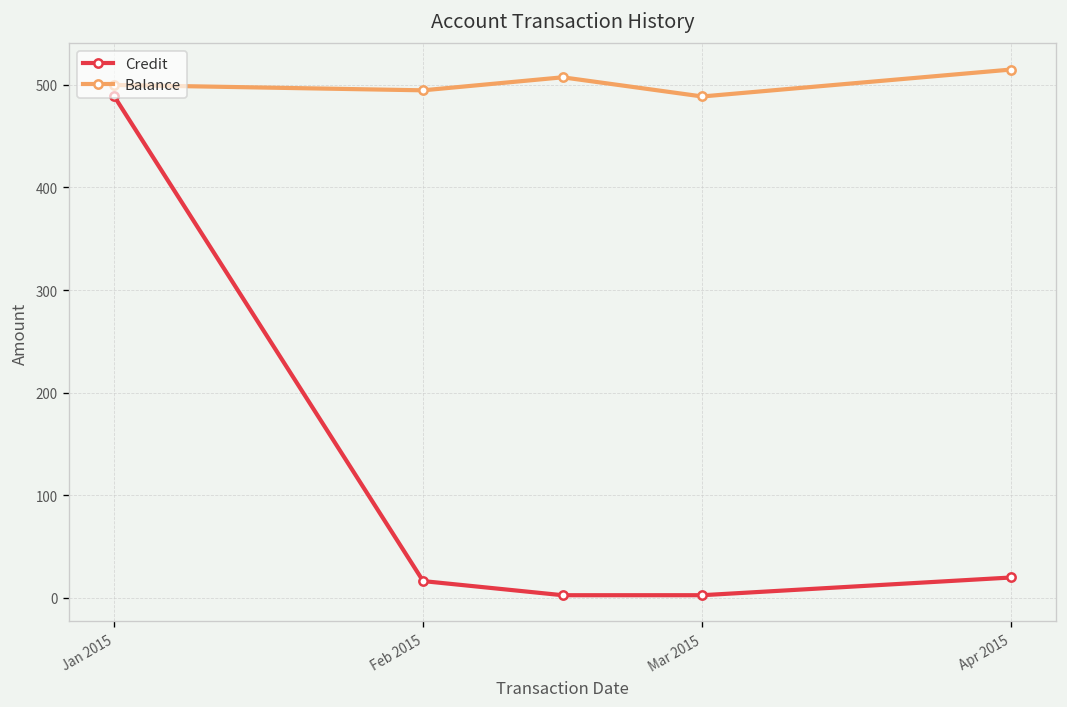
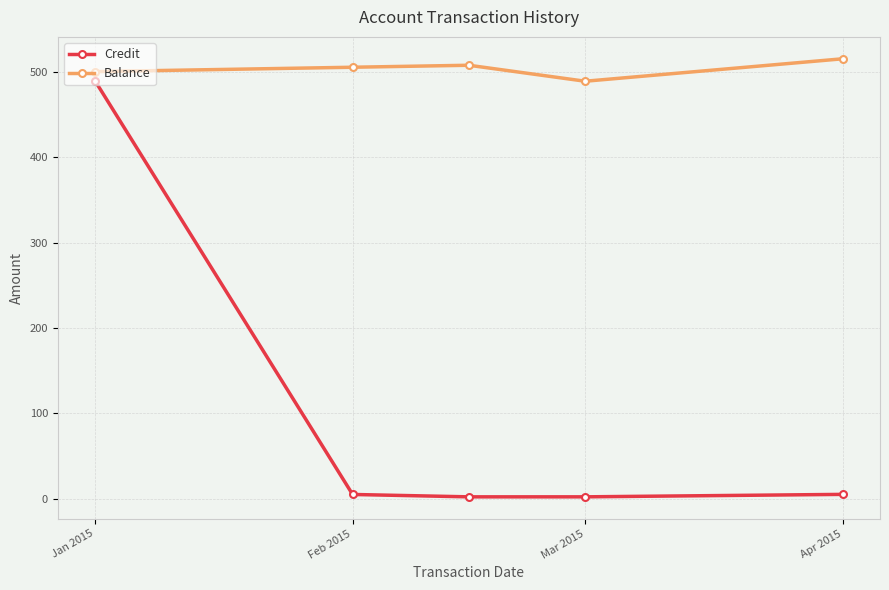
Credit, Feb 2015: 20 -> 10
Balance, Feb 2015: 490 -> 510
Credit, Apr 2015: 20 -> 10
